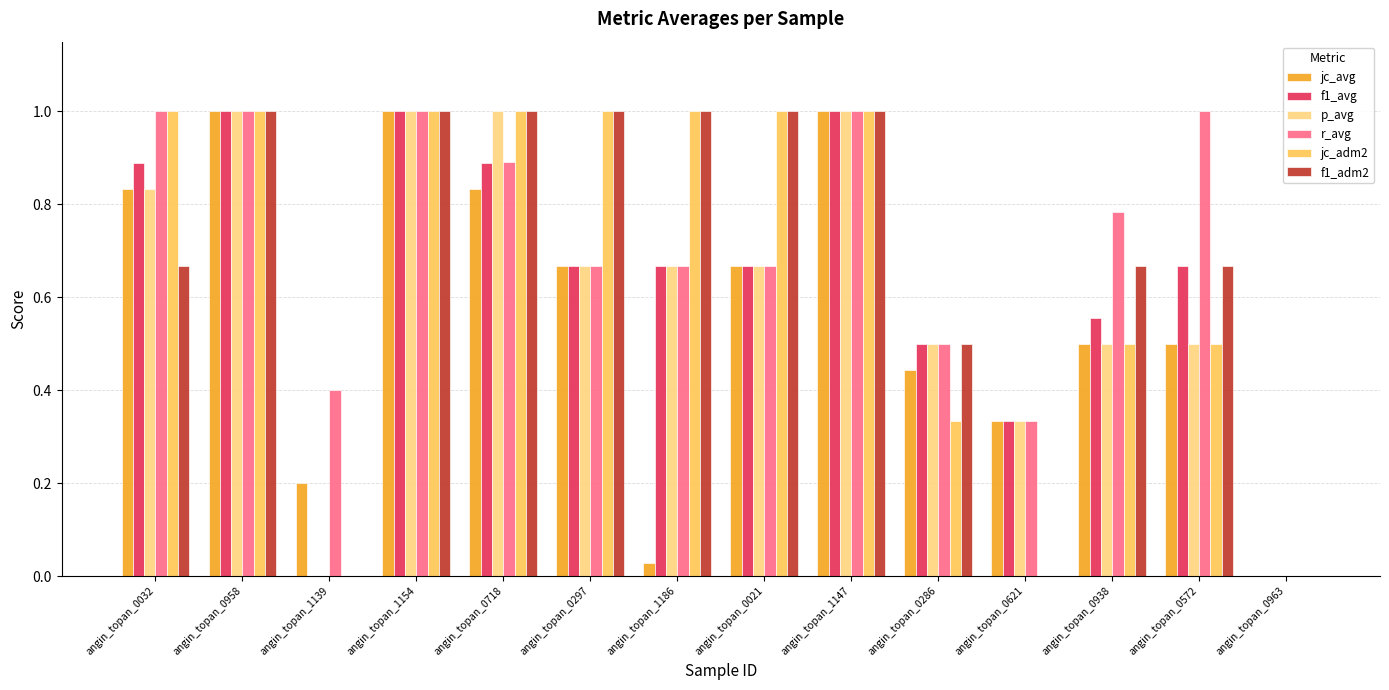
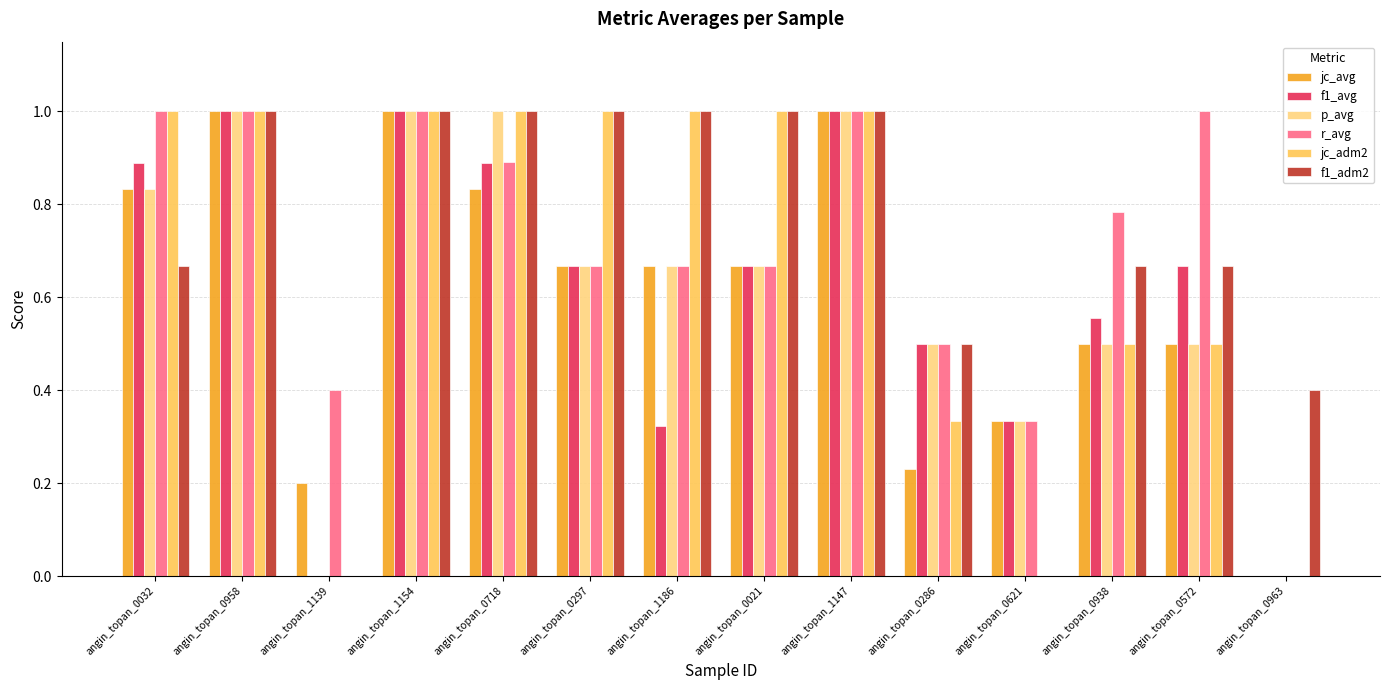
jc_avg, angin_topan_1186: 0.03 -> 0.67
f1_avg, angin_topan_1186: 0.67 -> 0.32
jc_avg, angin_topan_0286: 0.44 -> 0.23
f1_adm2, angin_topan_0963: 0.0 -> 0.4
